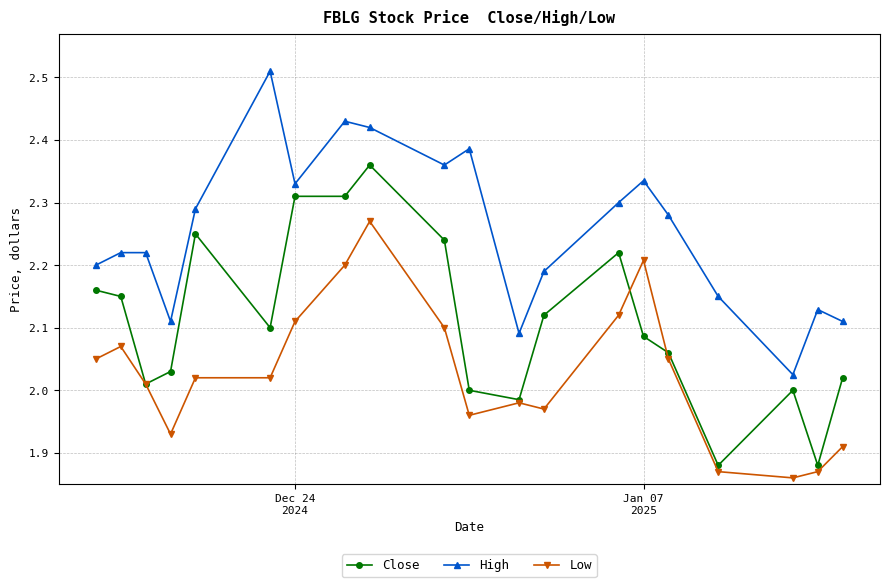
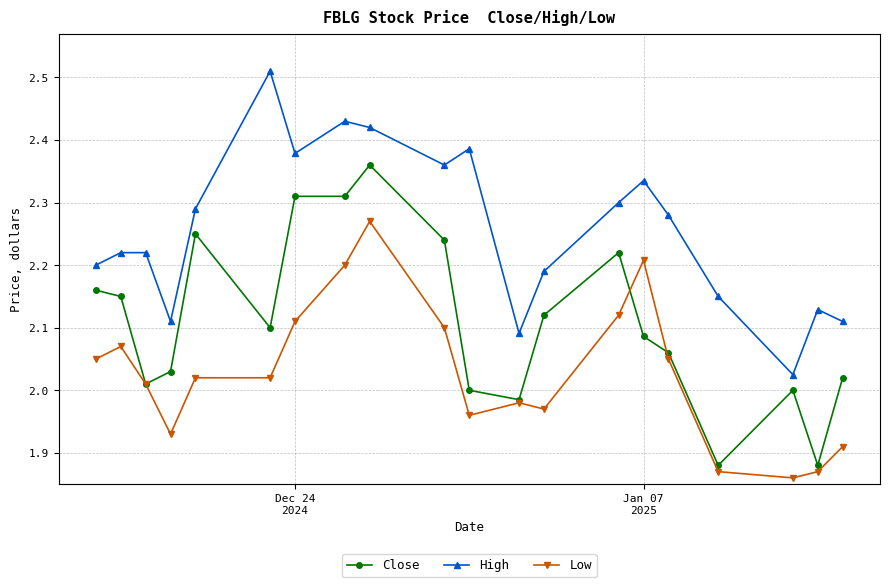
High, Dec 24 2024: 2.33 -> 2.38
